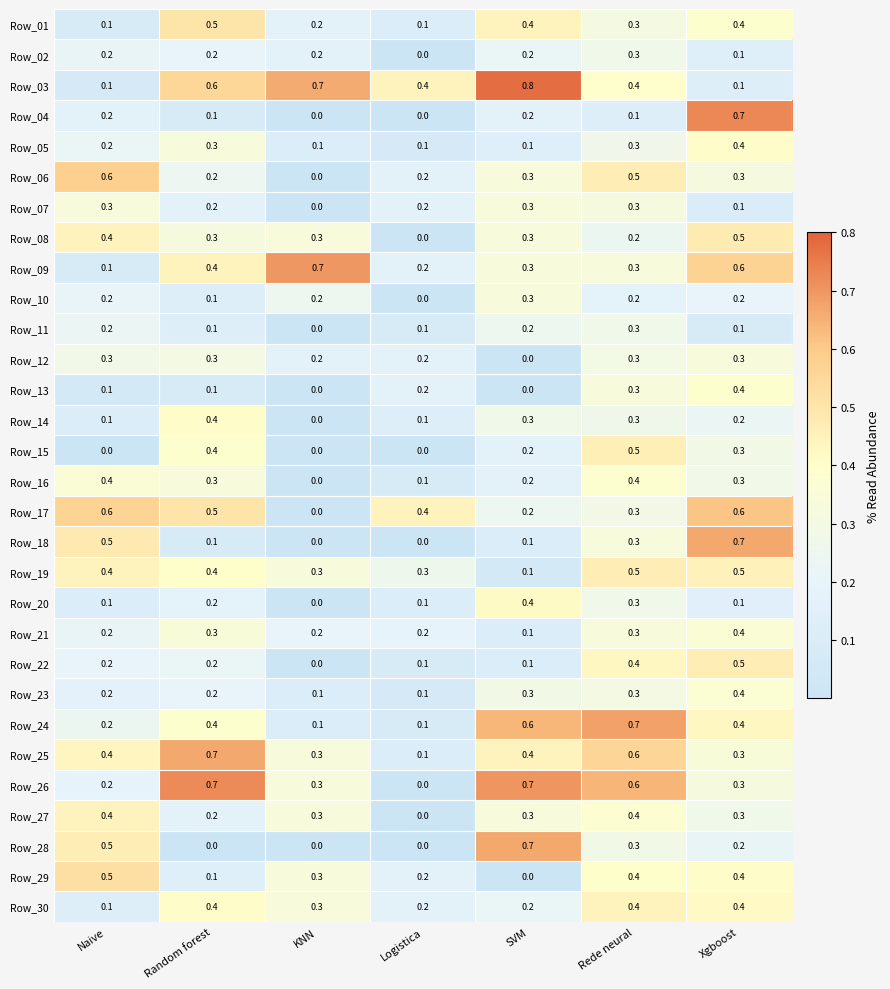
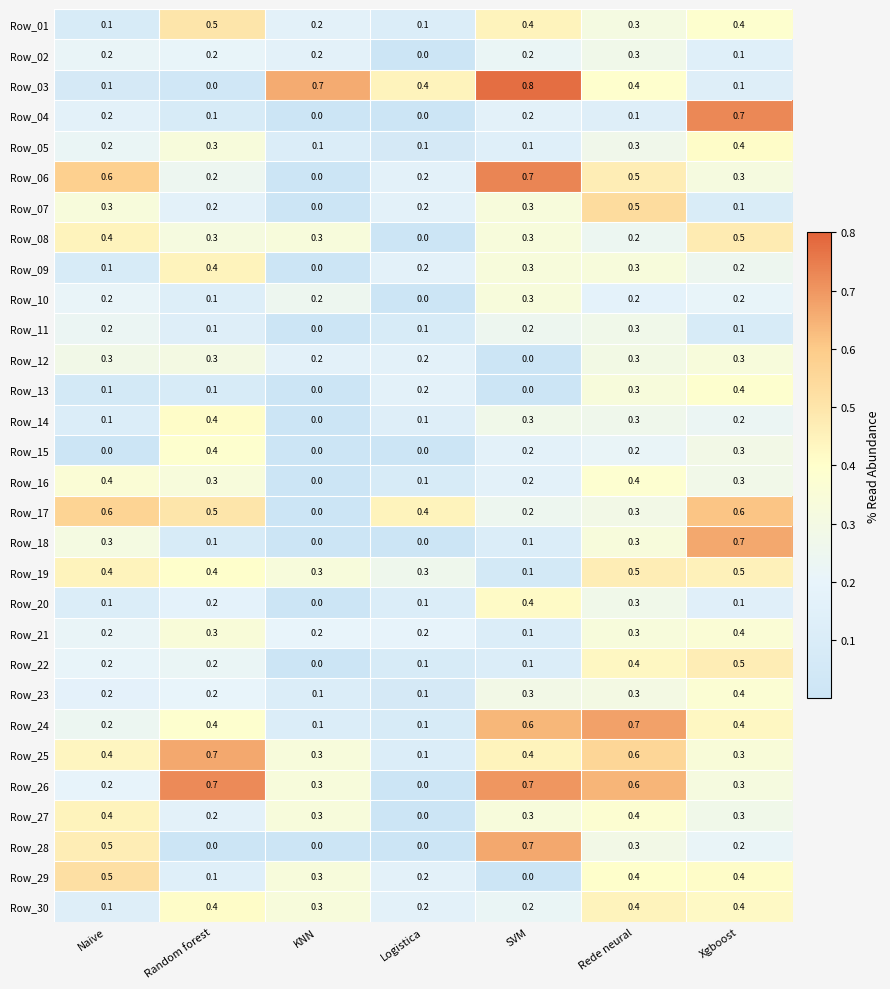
Row_03, Random forest: 0.6 -> 0.0
Row_06, SVM: 0.3 -> 0.7
Row_07, Rede neural: 0.3 -> 0.5
Row_09, KNN: 0.7 -> 0.0
Row_09, Xgboost: 0.6 -> 0.2
Row_15, Rede neural: 0.5 -> 0.2
Row_18, Naive: 0.5 -> 0.3
